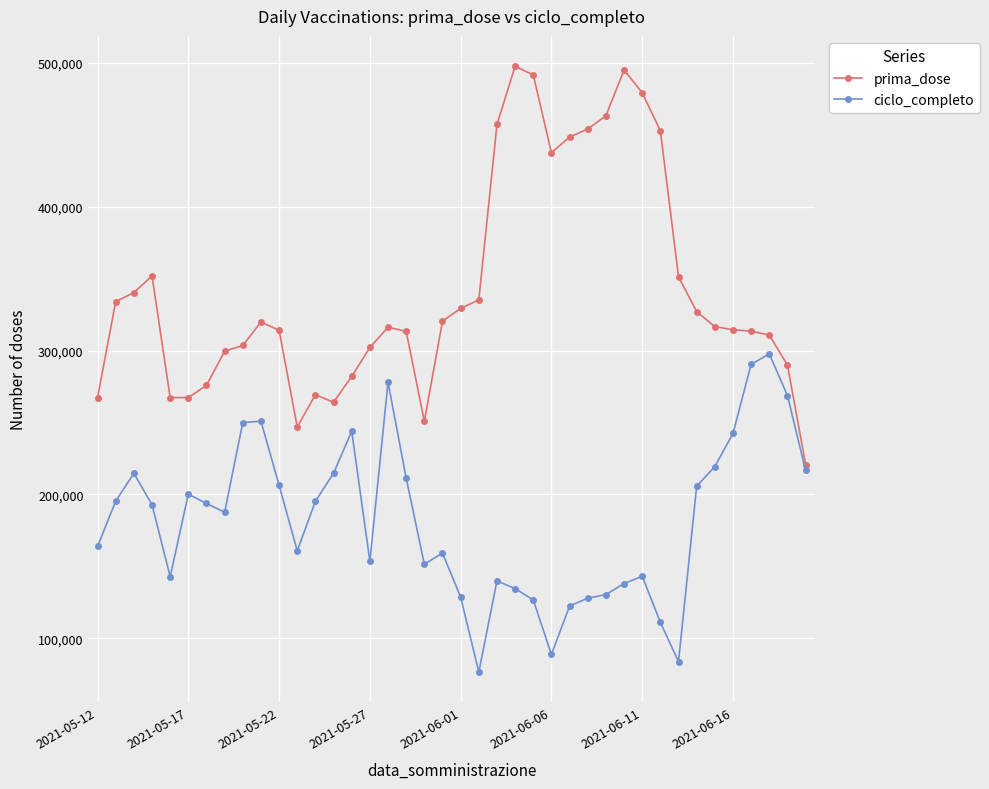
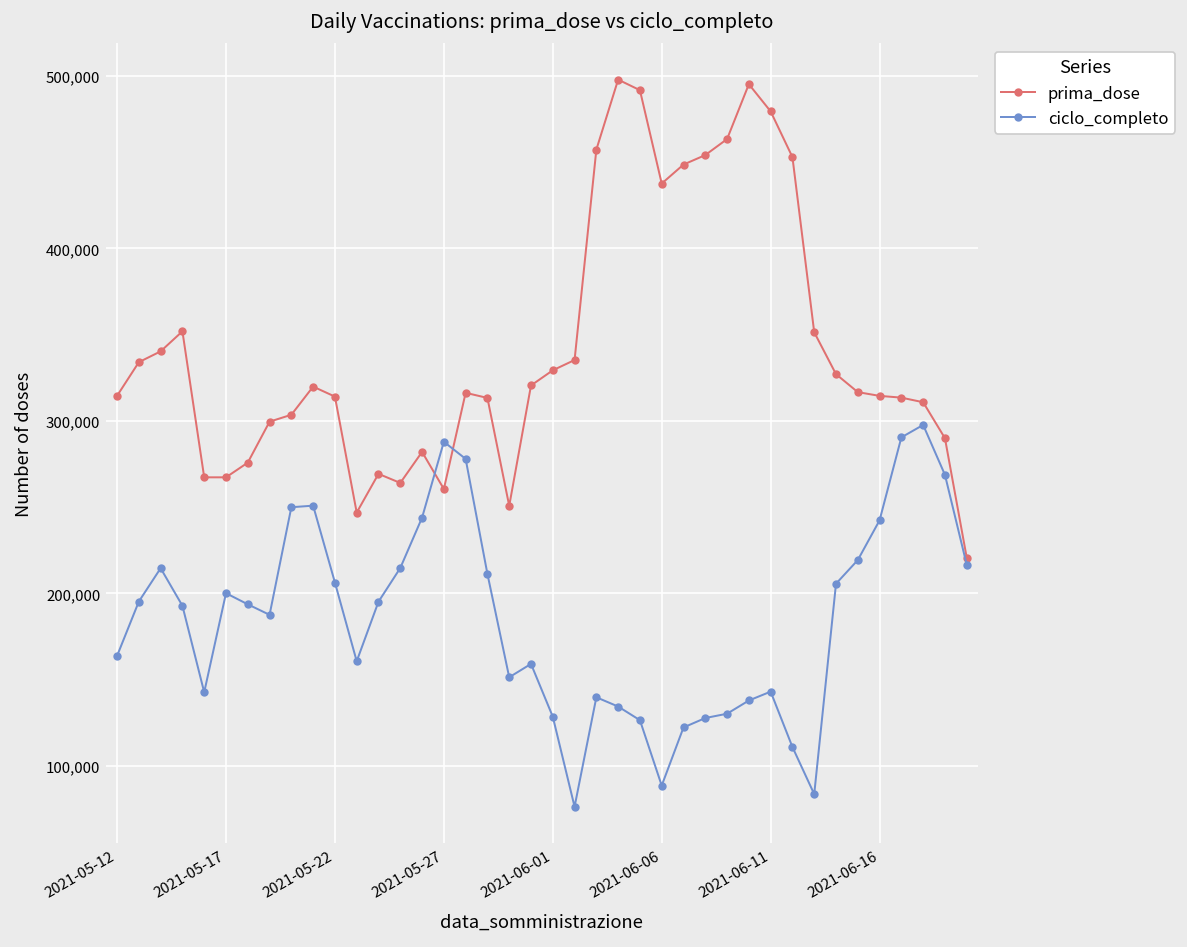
prima_dose, 2021-05-12: 267,000 -> 315,000
prima_dose, 2021-05-27: 302,000 -> 261,000
ciclo_completo, 2021-05-27: 154,000 -> 288,000
